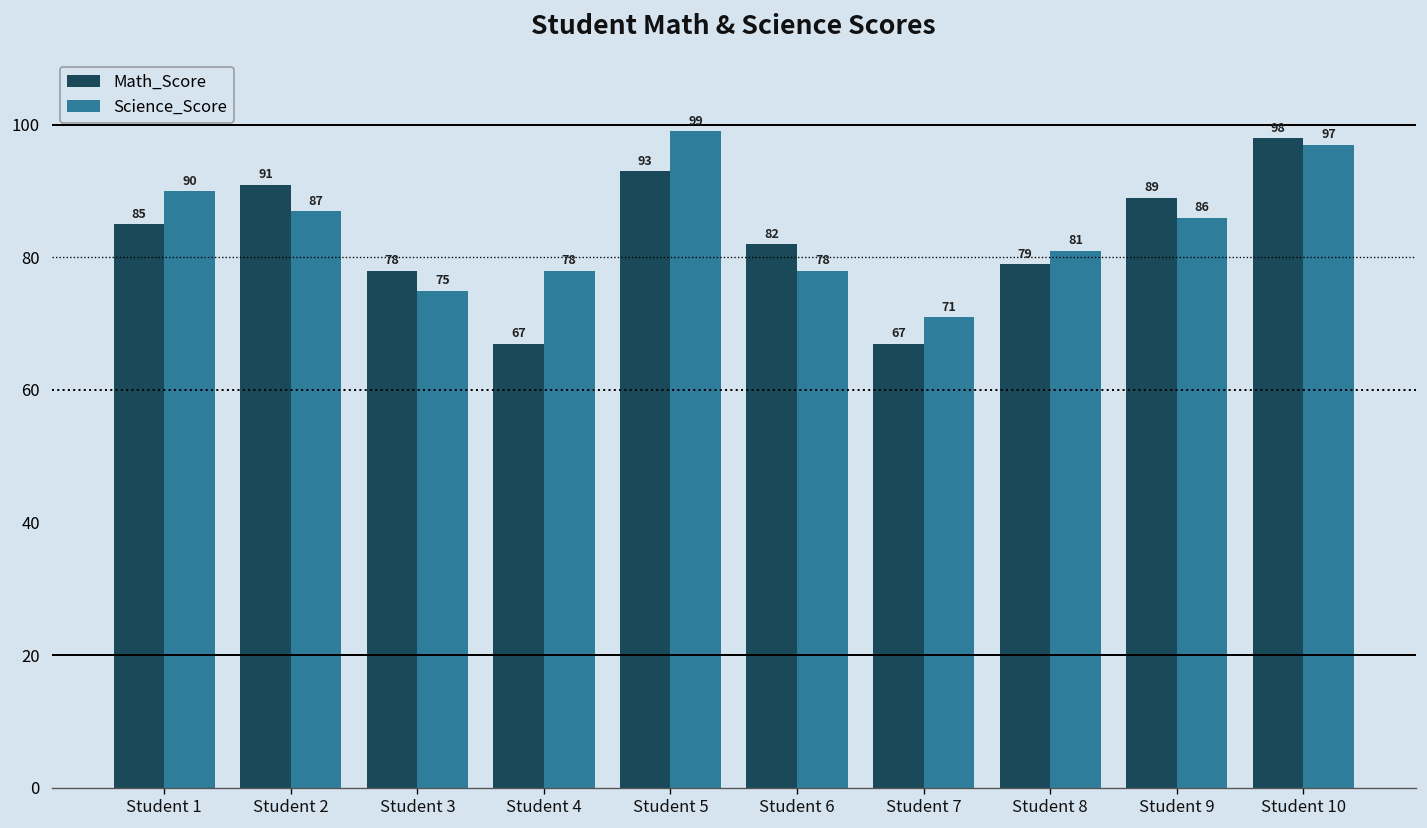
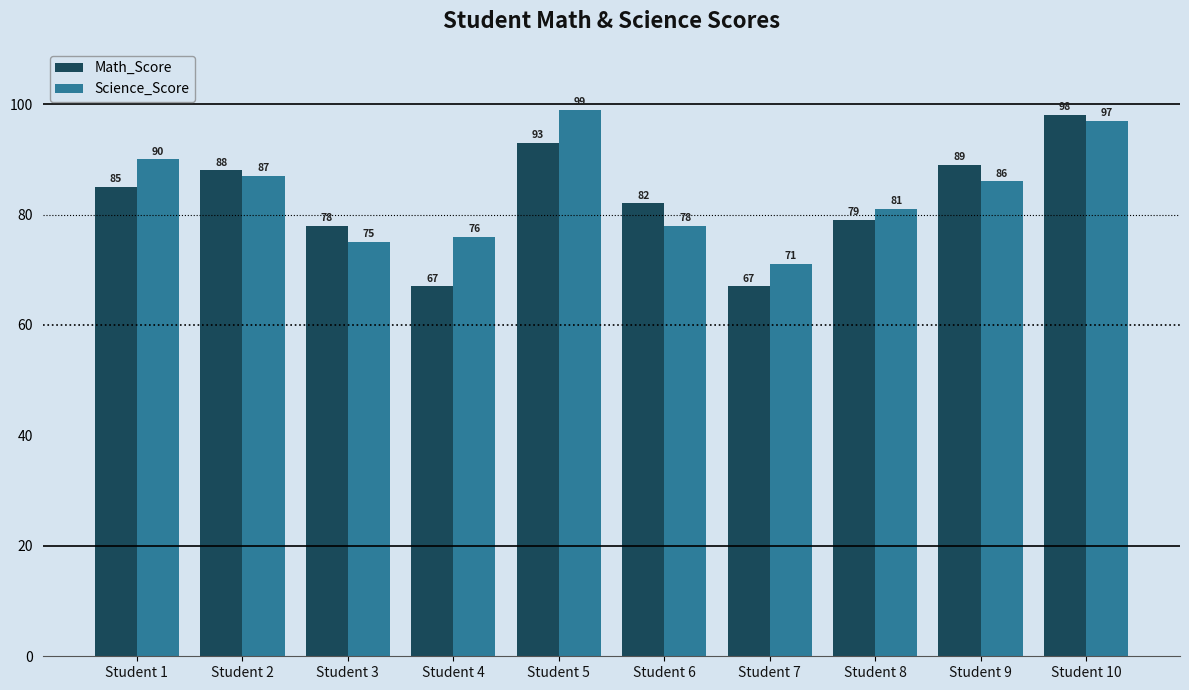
Math_Score, Student 2: 91 -> 88
Science_Score, Student 4: 78 -> 76
